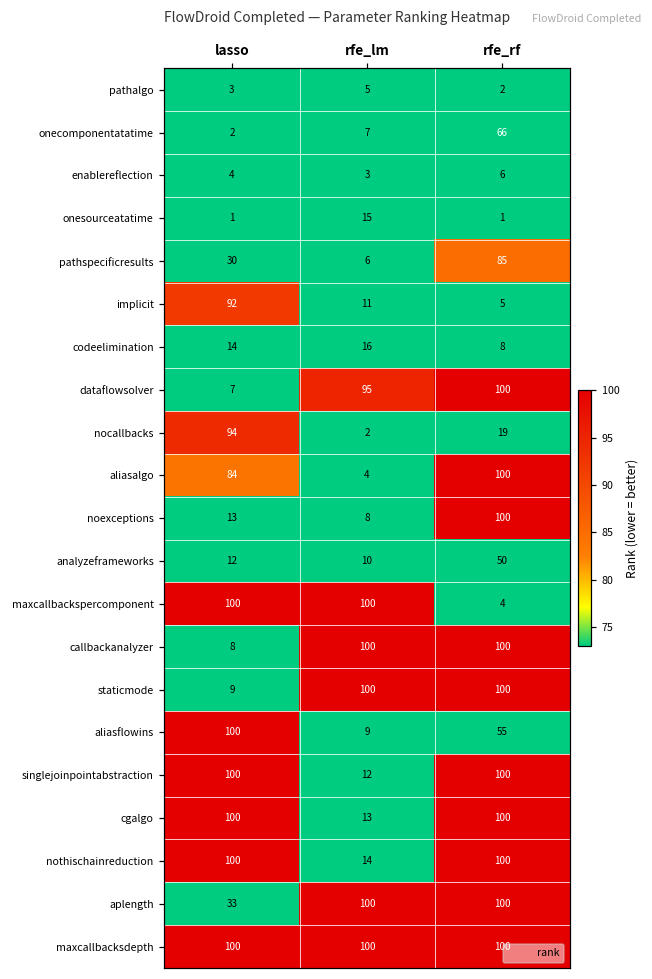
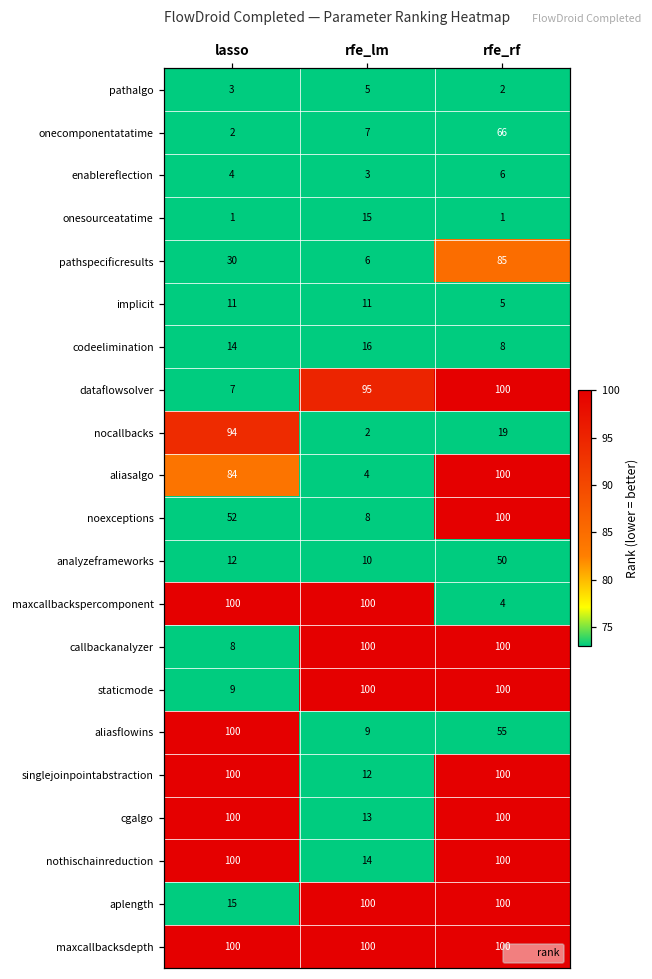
implicit, lasso: 92 -> 11
noexceptions, lasso: 13 -> 52
aplength, lasso: 33 -> 15
